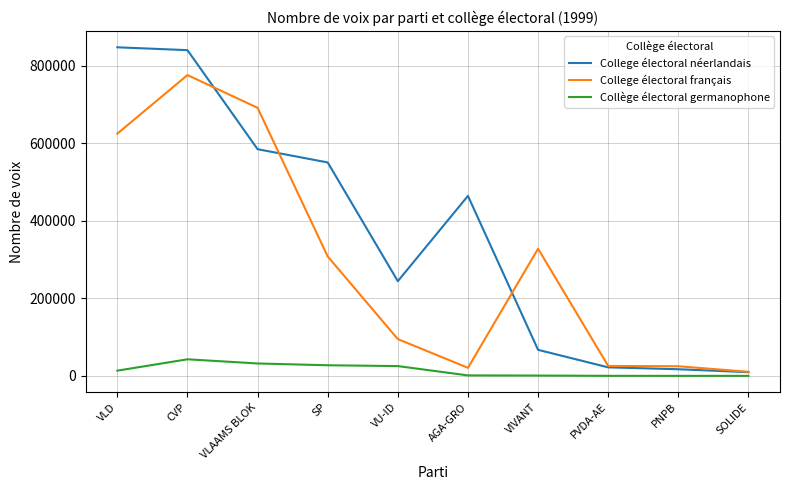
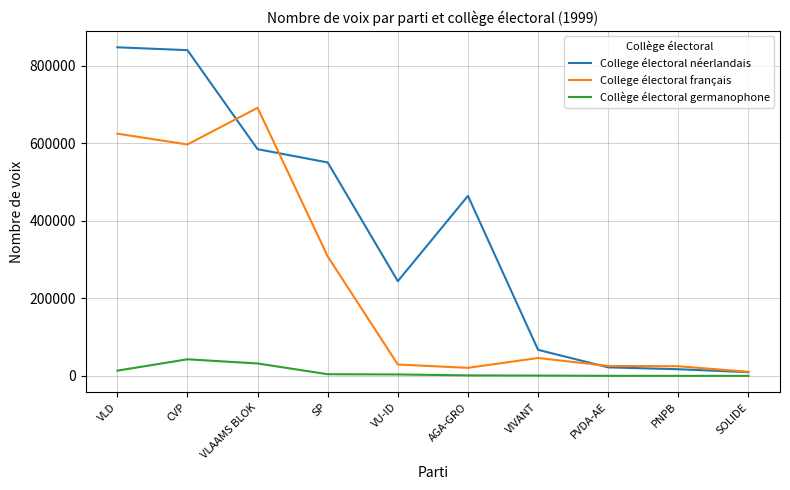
College électoral français, CVP: 780000 -> 600000
Collège électoral germanophone, SP: 30000 -> 0
College électoral français, VU-ID: 90000 -> 30000
Collège électoral germanophone, VU-ID: 30000 -> 0
College électoral français, VIVANT: 330000 -> 50000
